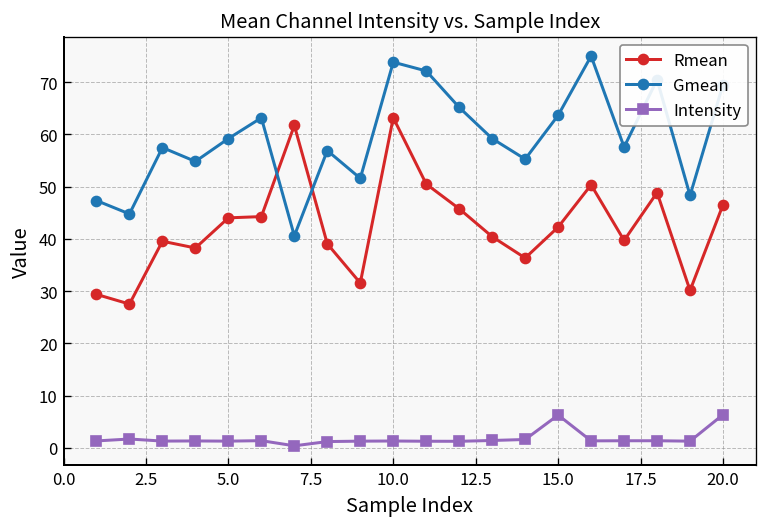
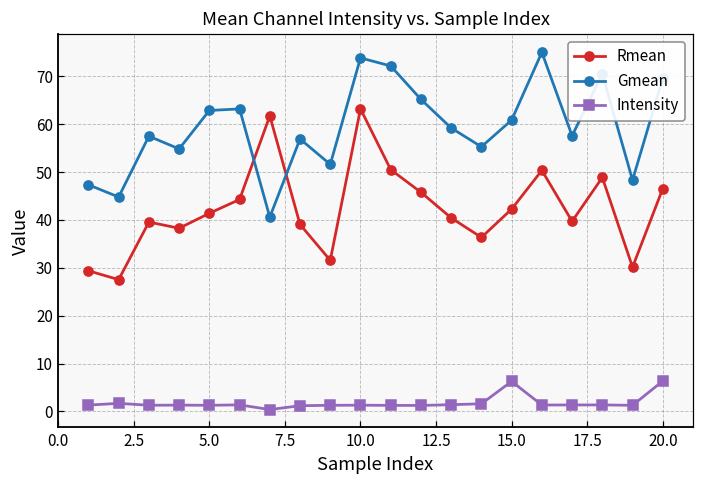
Rmean, 5.0: 44 -> 41
Gmean, 5.0: 59 -> 63
Gmean, 15.0: 64 -> 61
